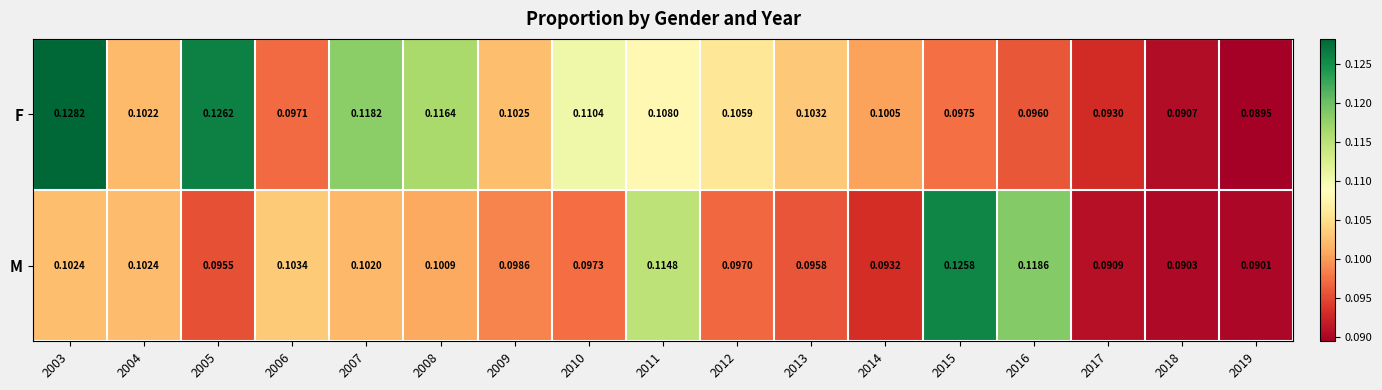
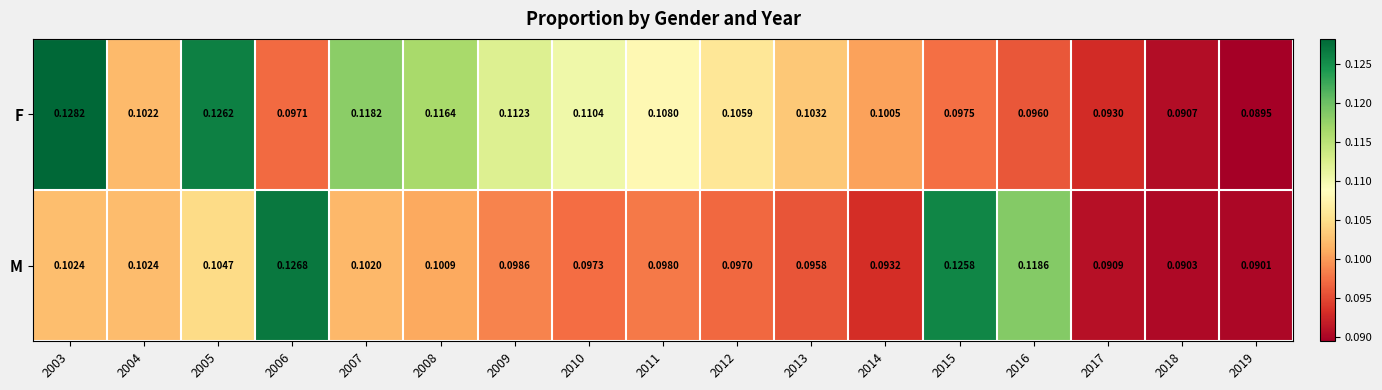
F, 2009: 0.1025 -> 0.1123
M, 2005: 0.0955 -> 0.1047
M, 2006: 0.1034 -> 0.1268
M, 2011: 0.1148 -> 0.0980
